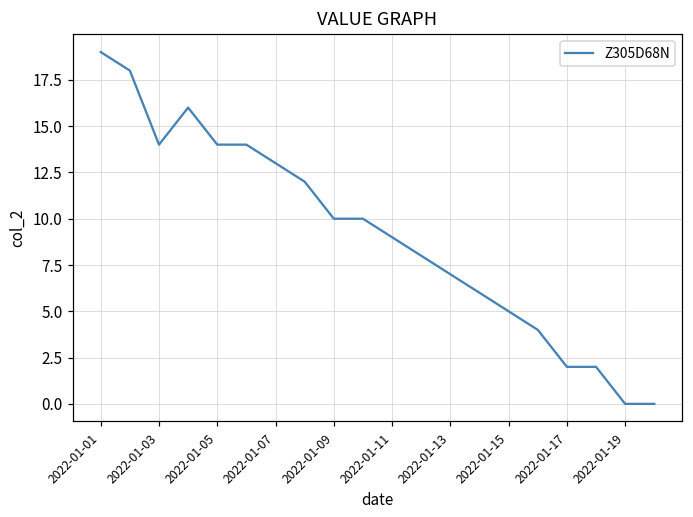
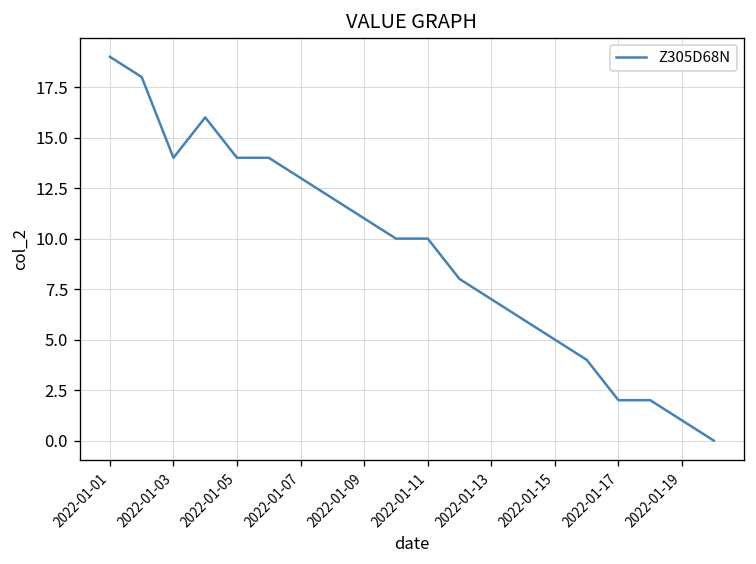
2022-01-09: 10 -> 11
2022-01-11: 9 -> 10
2022-01-19: 0 -> 1
